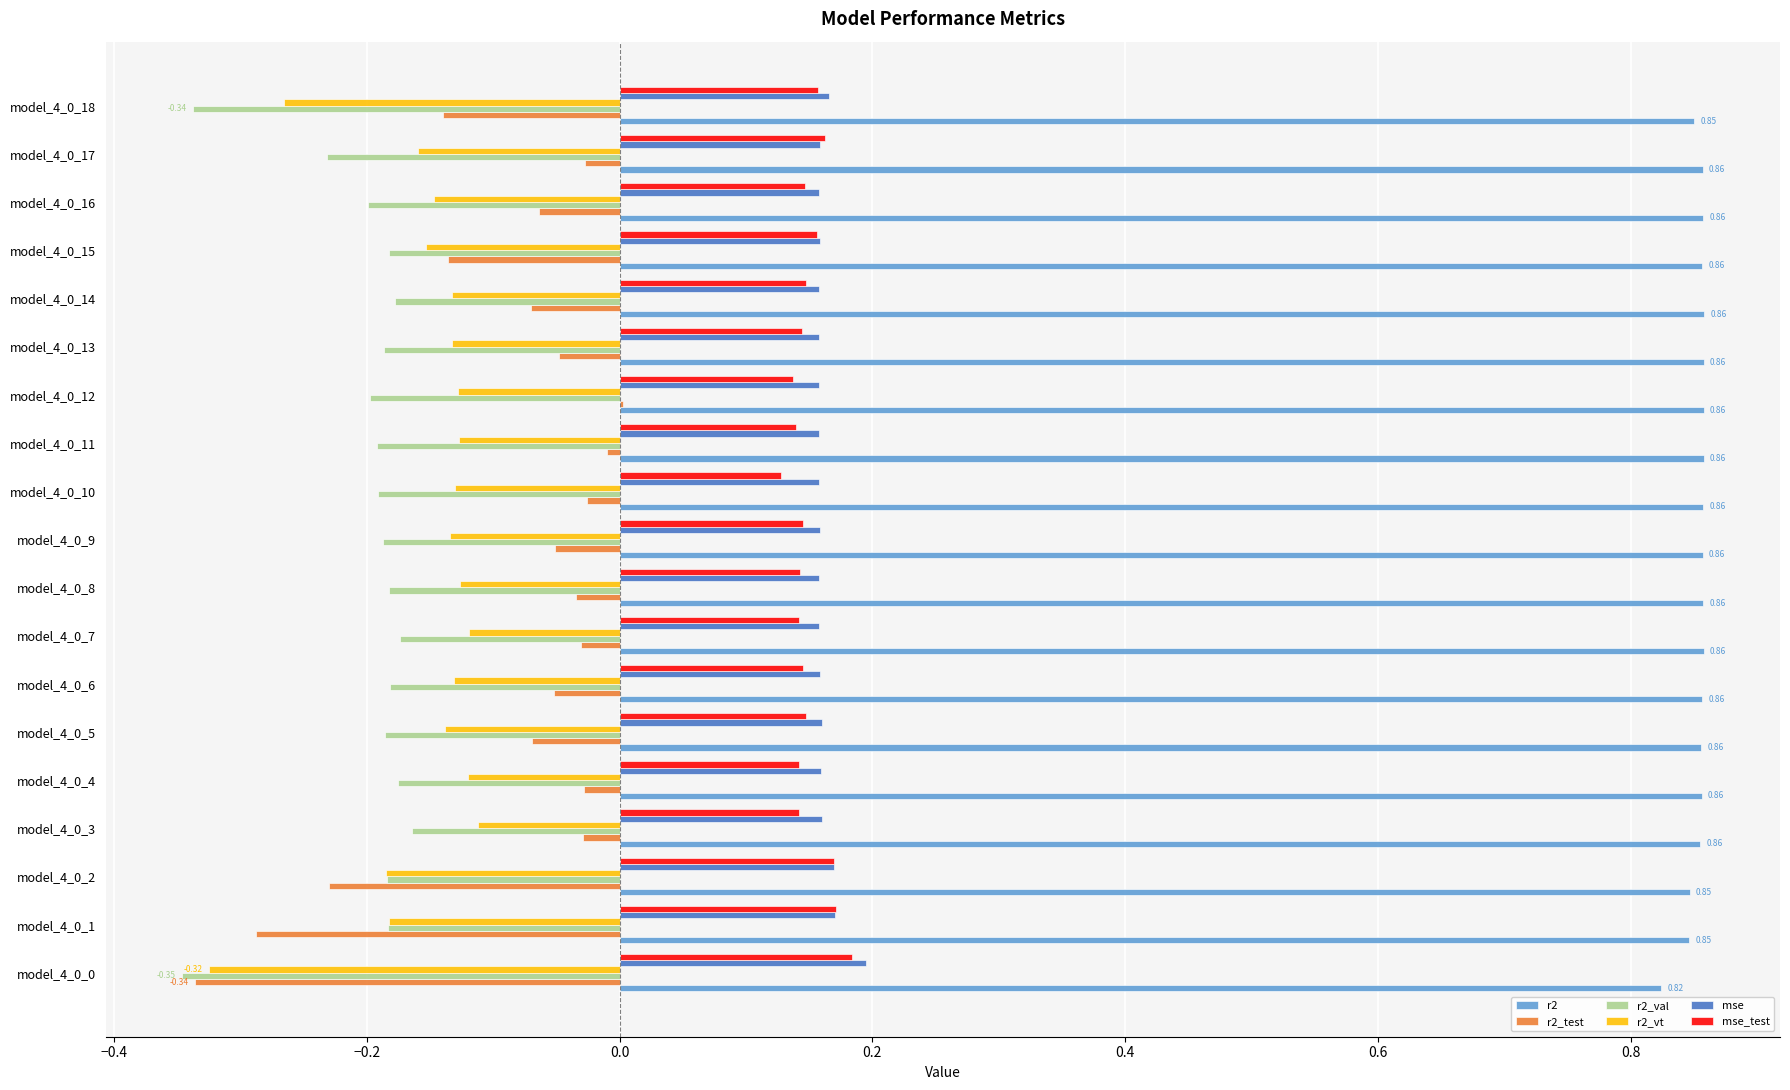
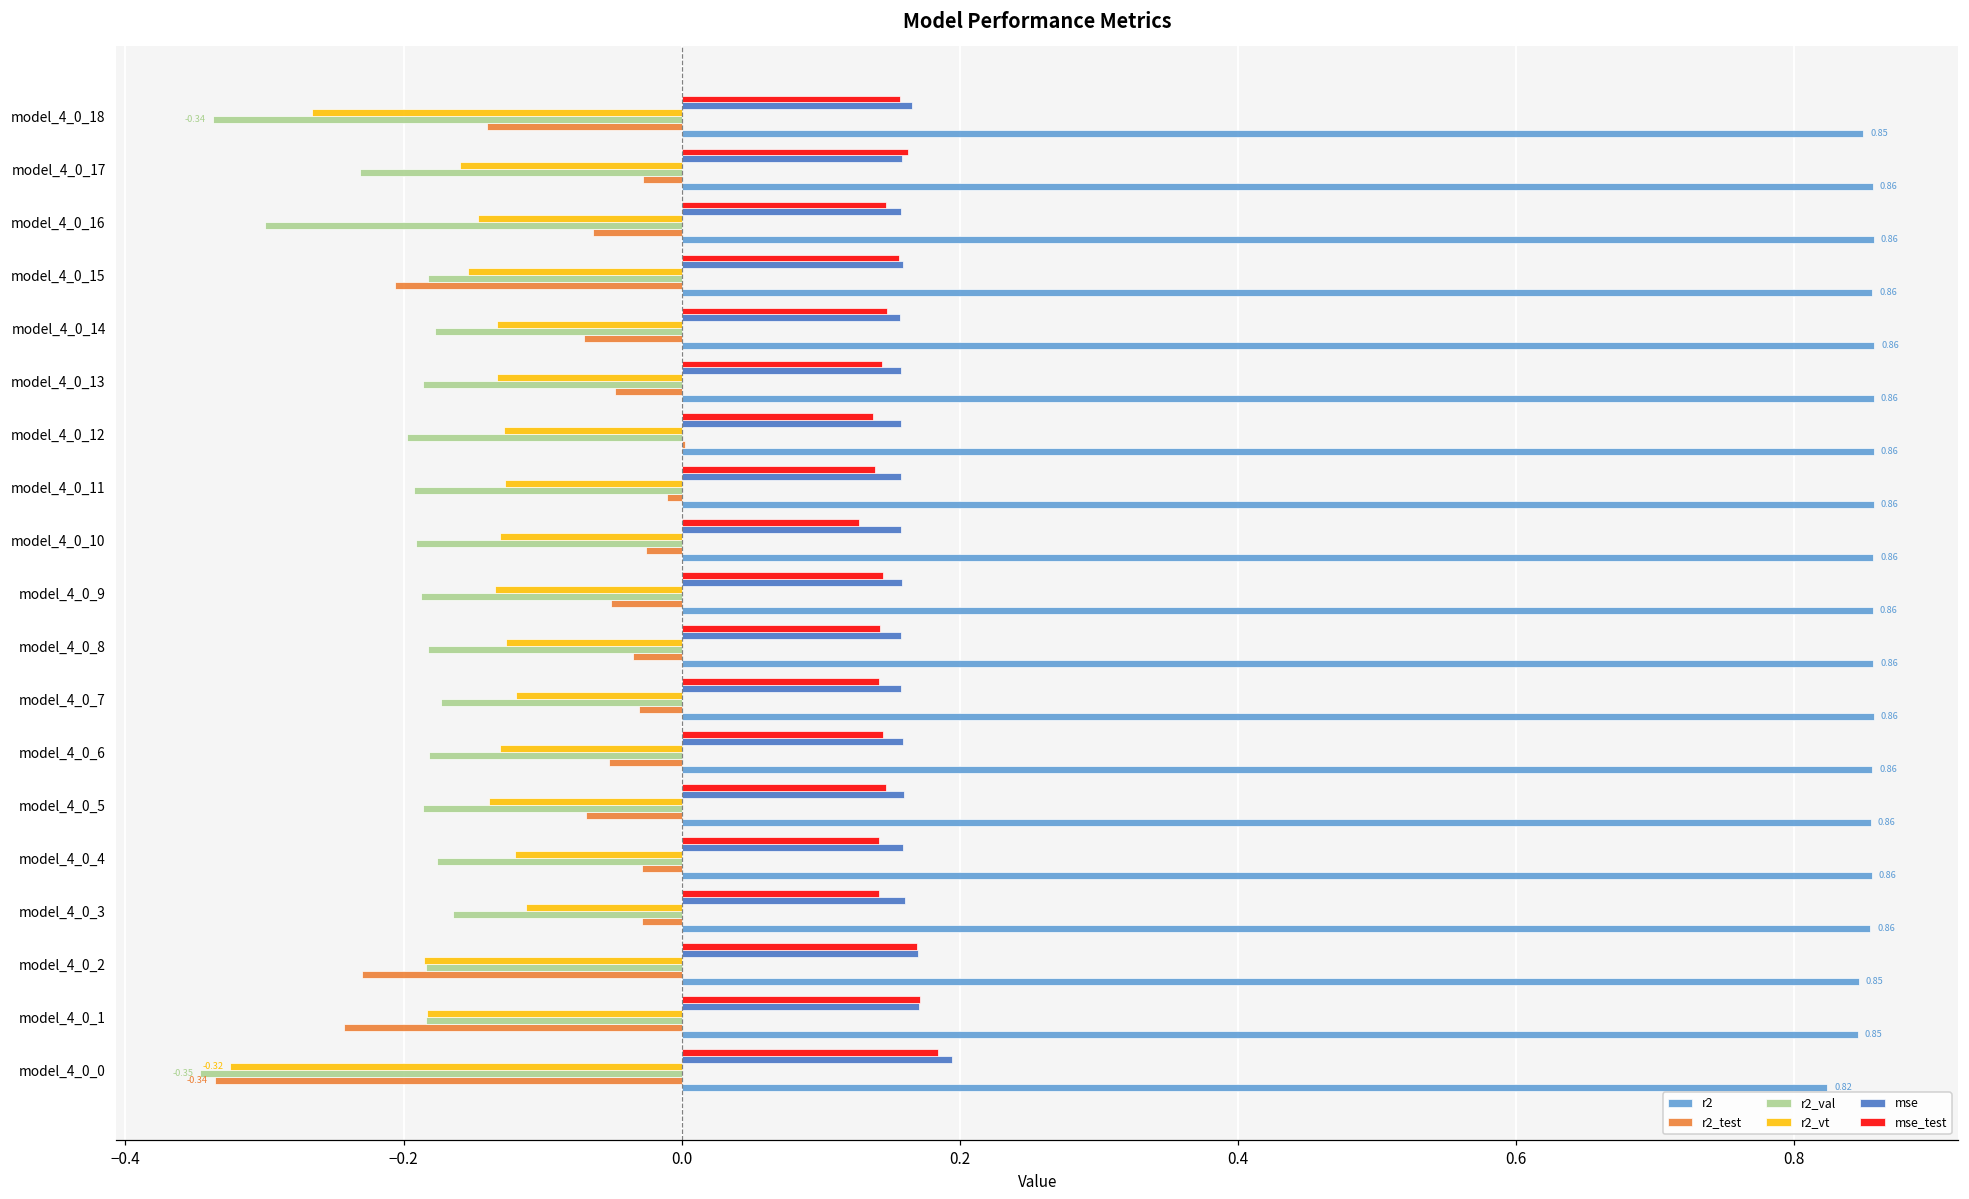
r2_val, model_4_0_16: -0.199 -> -0.299
r2_test, model_4_0_15: -0.136 -> -0.206
r2_test, model_4_0_1: -0.288 -> -0.243
